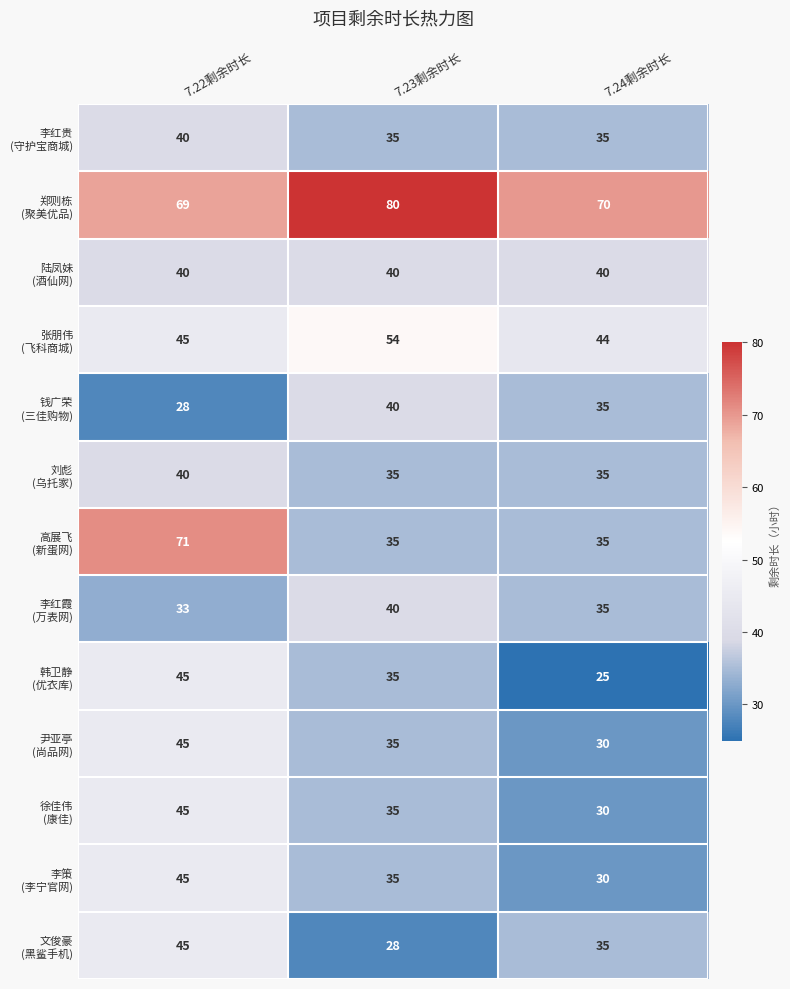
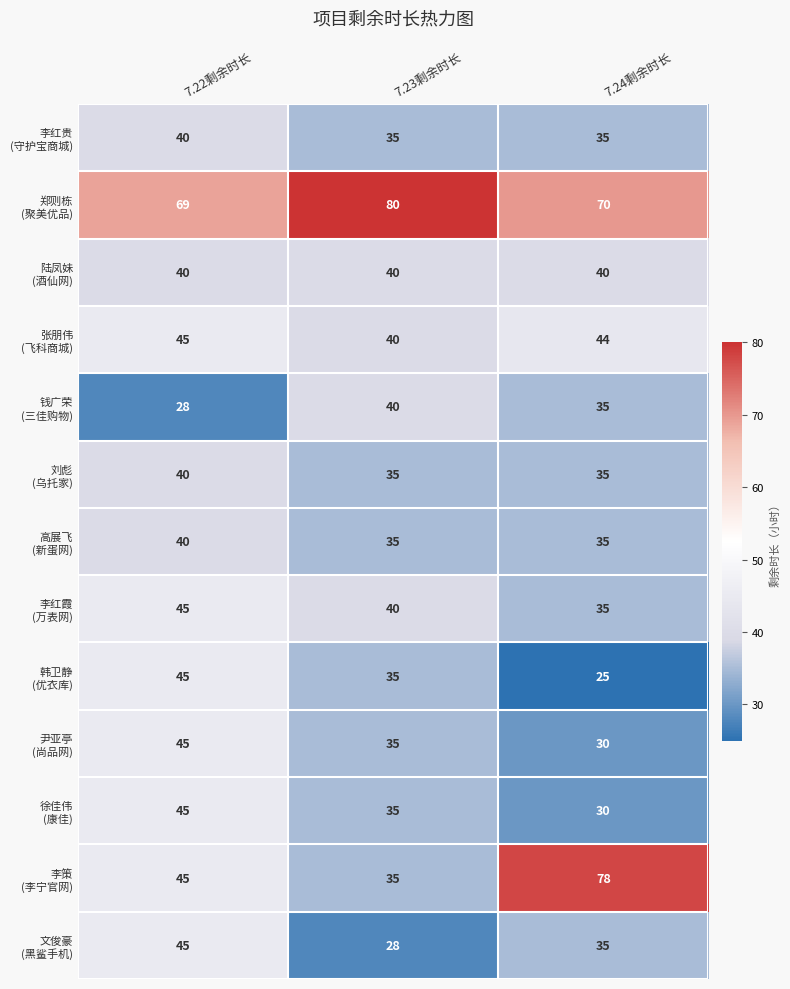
张朋伟 (飞科商城), 7.23剩余时长: 54 -> 40
高展飞 (新蛋网), 7.22剩余时长: 71 -> 40
李红霞 (万表网), 7.22剩余时长: 33 -> 45
李策 (李宁官网), 7.24剩余时长: 30 -> 78
